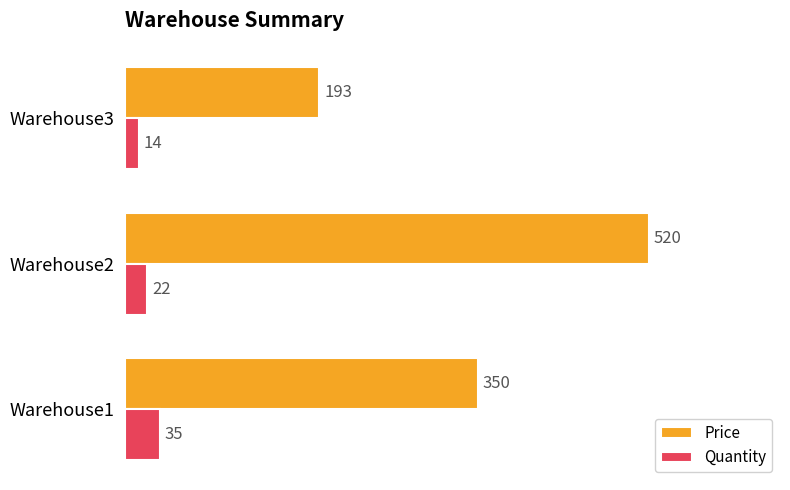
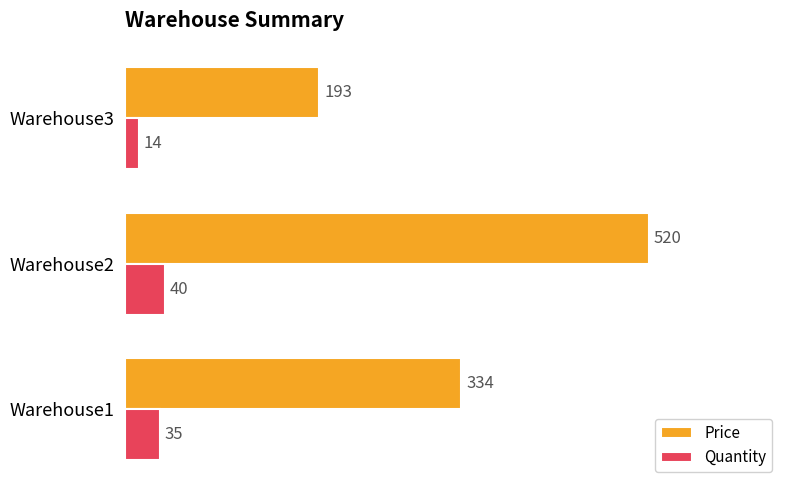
Quantity, Warehouse2: 22 -> 40
Price, Warehouse1: 350 -> 334
